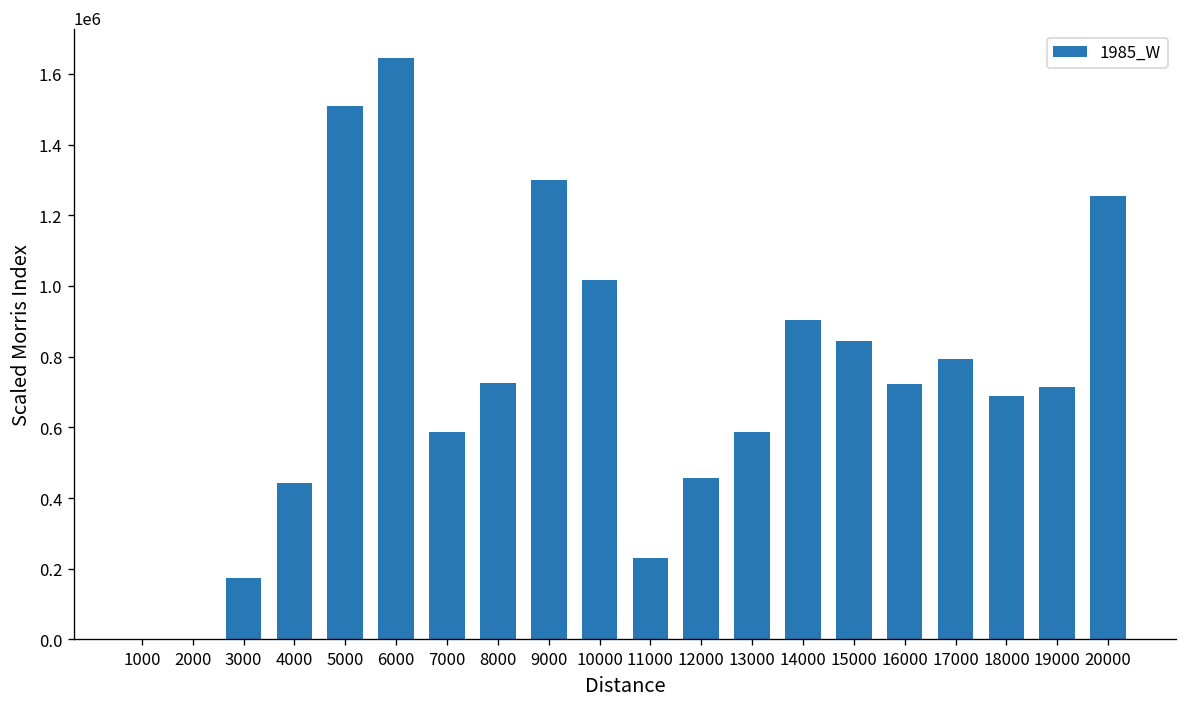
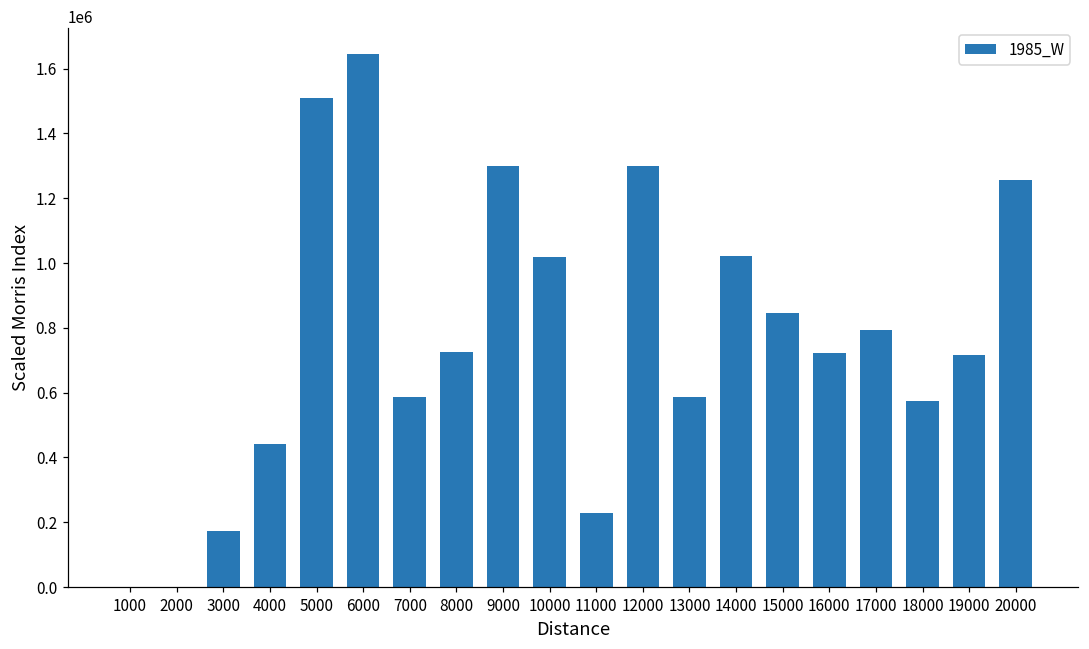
12000: 460000 -> 1300000
14000: 900000 -> 1020000
18000: 690000 -> 570000
